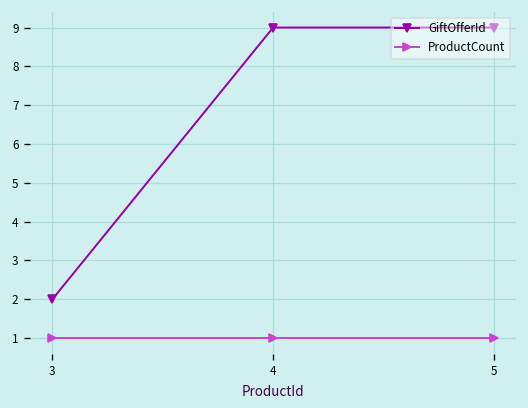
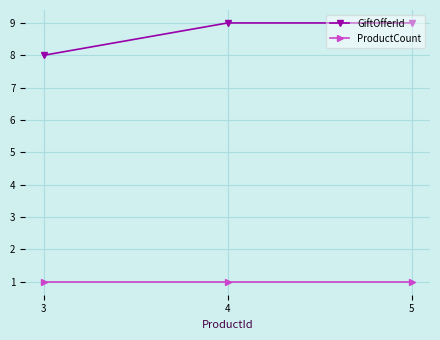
GiftOfferId, 3: 2 -> 8
